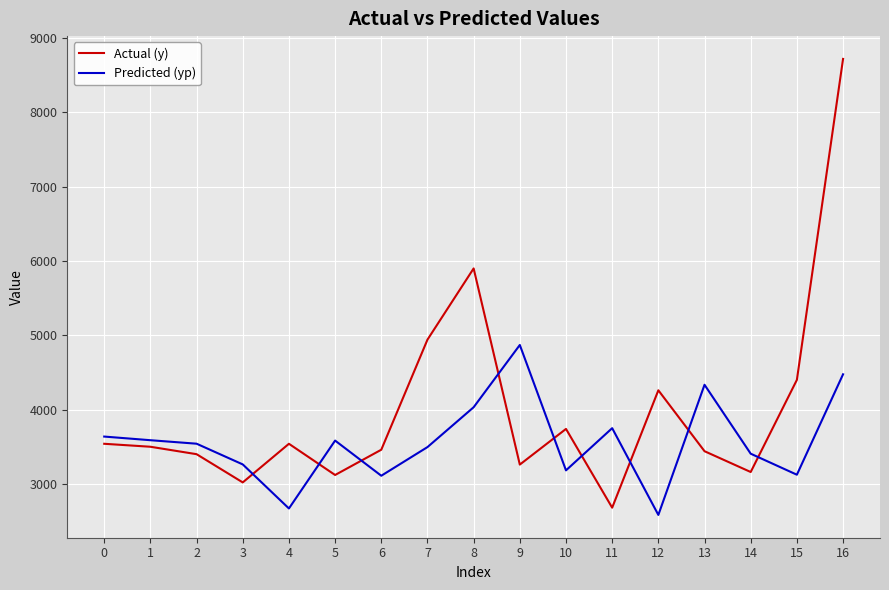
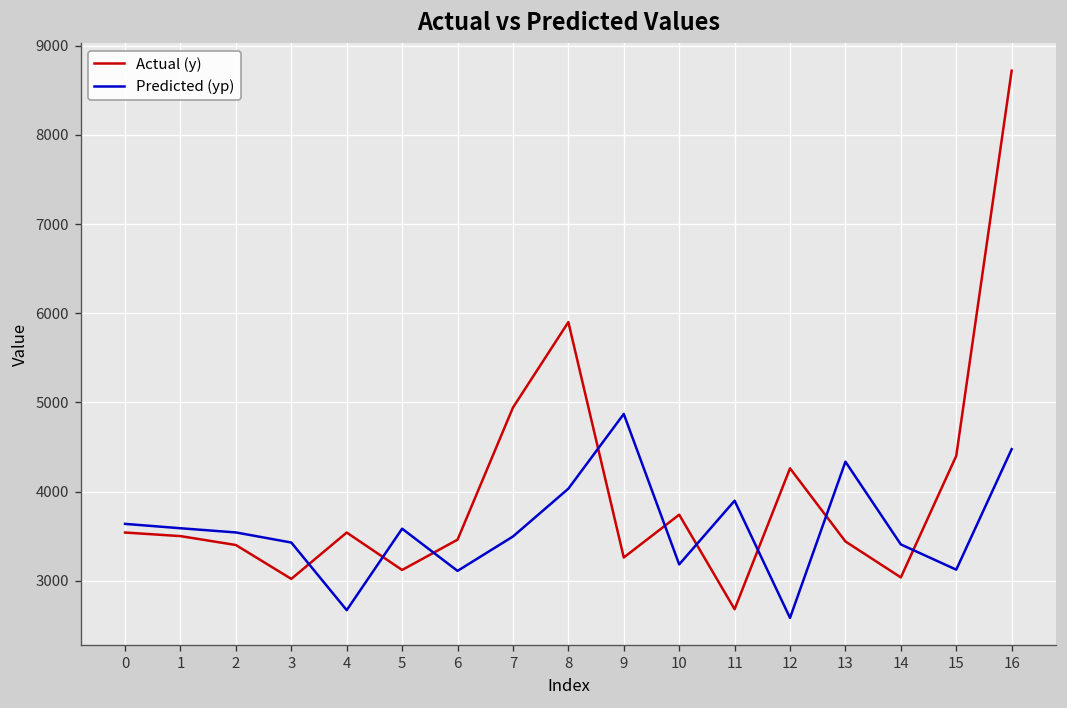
Predicted (yp), 3: 3300 -> 3400
Predicted (yp), 11: 3800 -> 3900
Actual (y), 14: 3200 -> 3000
